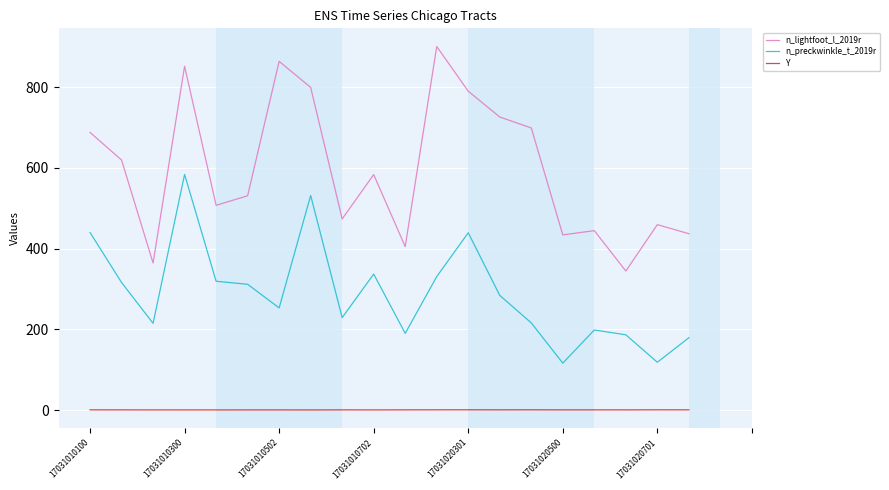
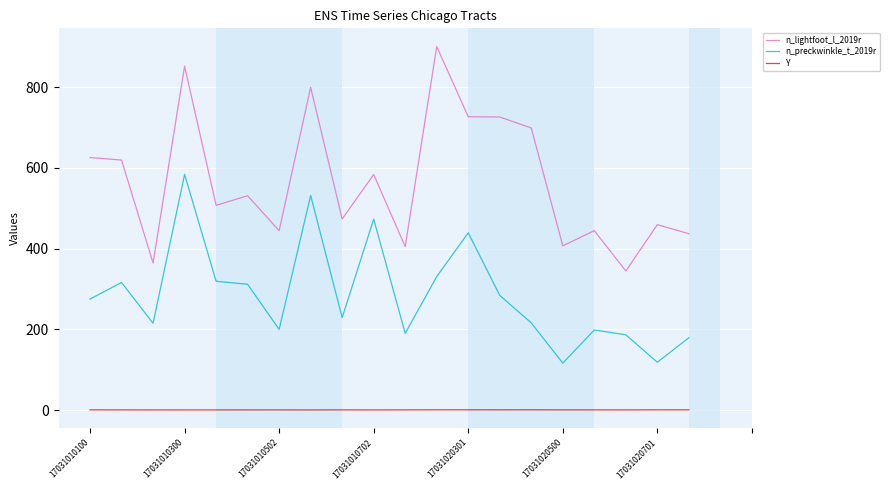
n_lightfoot_l_2019r, 17031010100: 690 -> 630
n_preckwinkle_t_2019r, 17031010100: 440 -> 280
n_lightfoot_l_2019r, 17031010502: 860 -> 440
n_preckwinkle_t_2019r, 17031010502: 250 -> 200
n_preckwinkle_t_2019r, 17031010702: 340 -> 470
n_lightfoot_l_2019r, 17031020301: 790 -> 730
n_lightfoot_l_2019r, 17031020500: 430 -> 410
